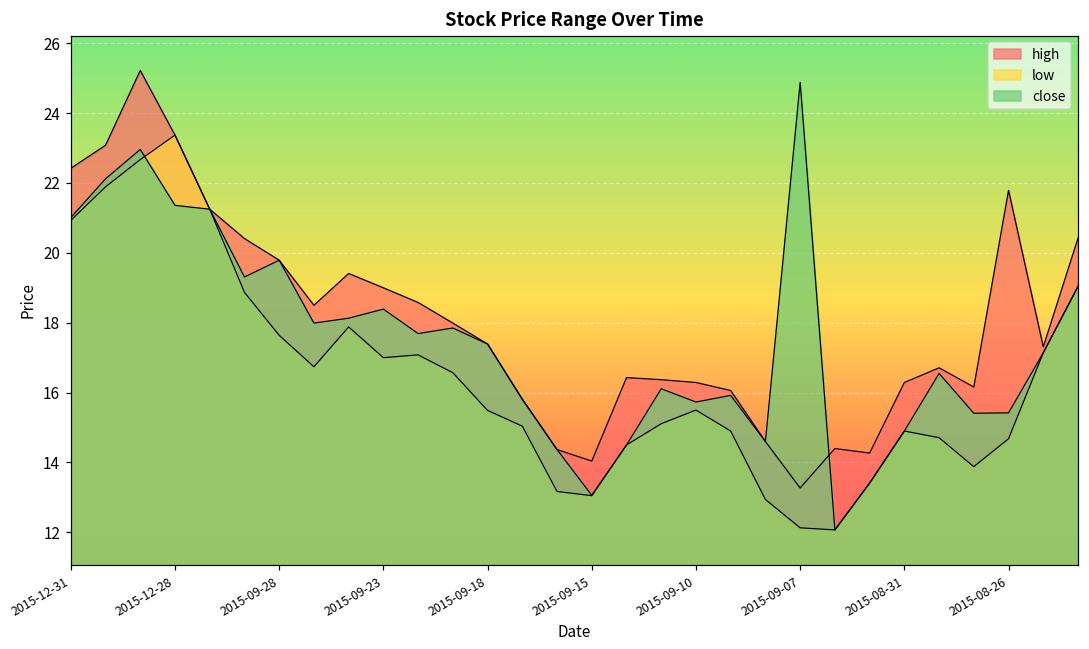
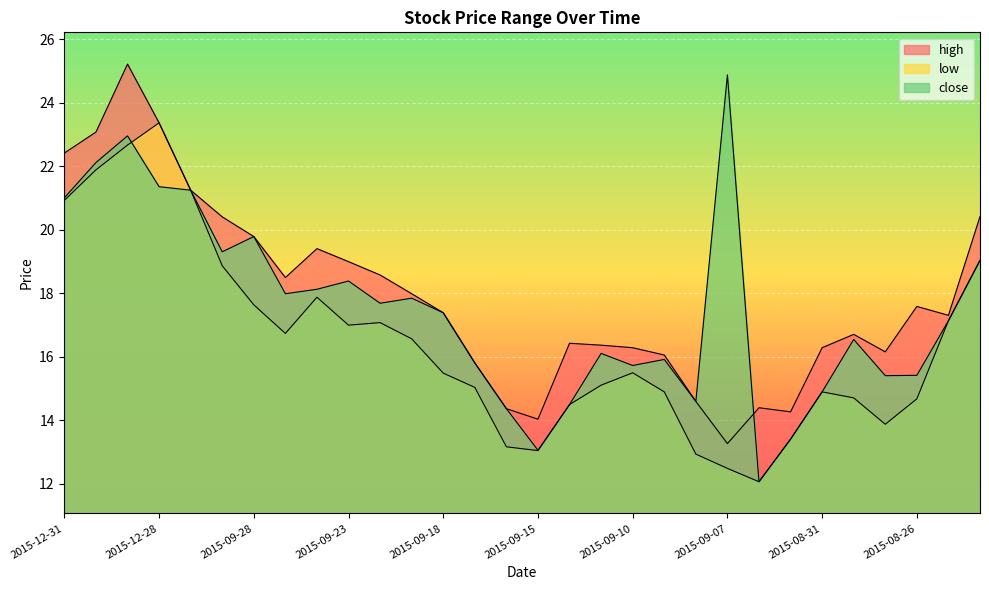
low, 2015-09-07: 12.1 -> 12.5
high, 2015-08-26: 21.8 -> 17.6
